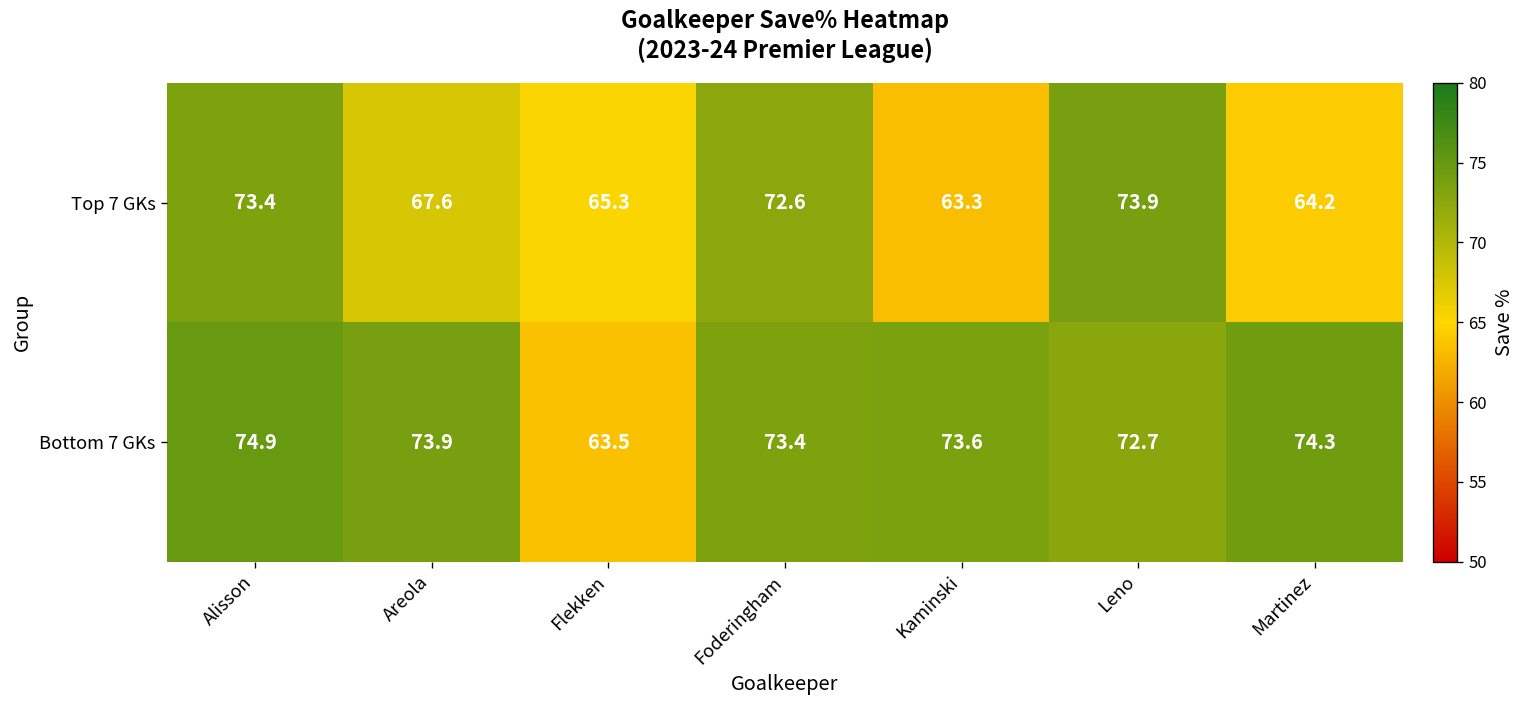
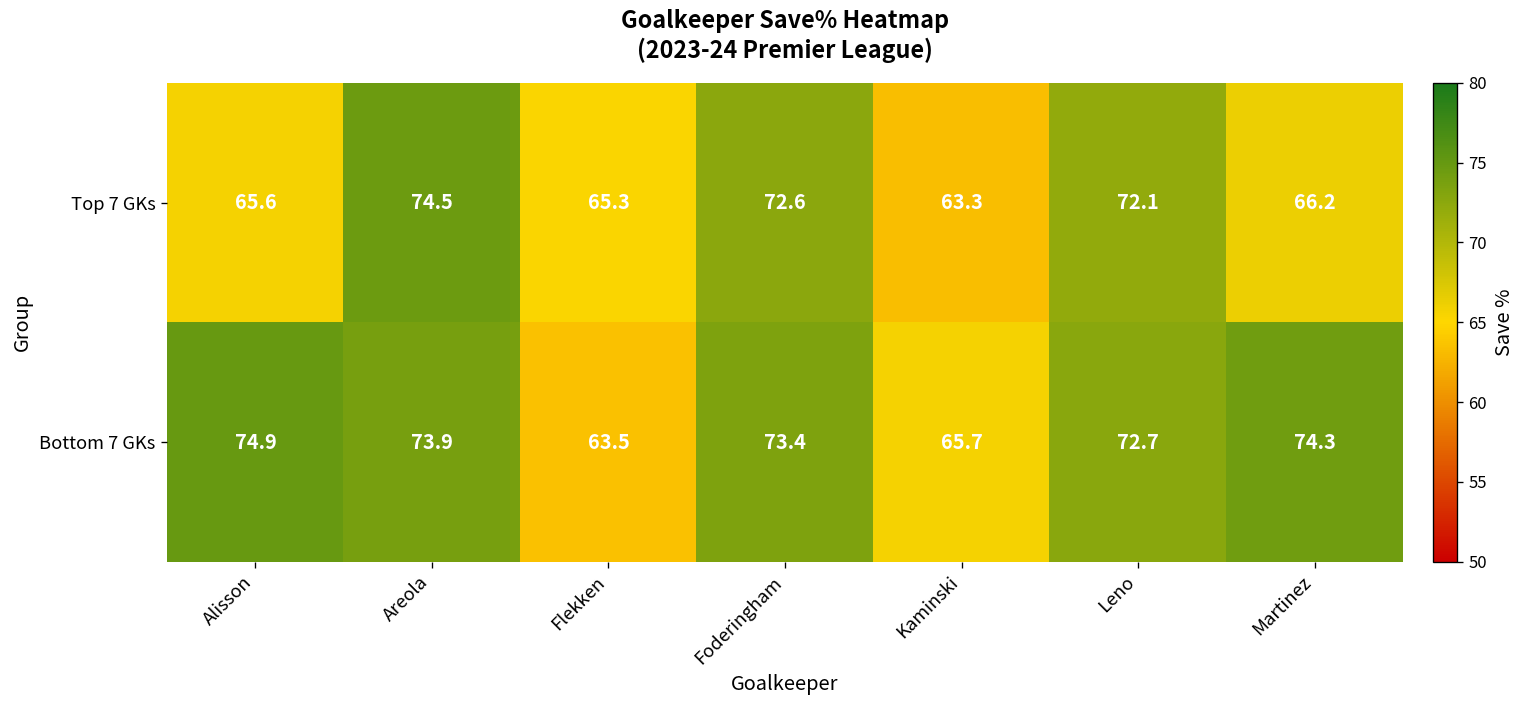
Top 7 GKs, Alisson: 73.4 -> 65.6
Top 7 GKs, Areola: 67.6 -> 74.5
Top 7 GKs, Leno: 73.9 -> 72.1
Top 7 GKs, Martinez: 64.2 -> 66.2
Bottom 7 GKs, Kaminski: 73.6 -> 65.7
